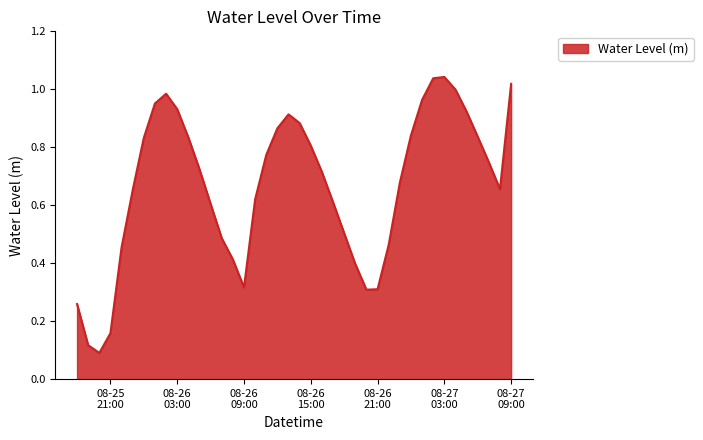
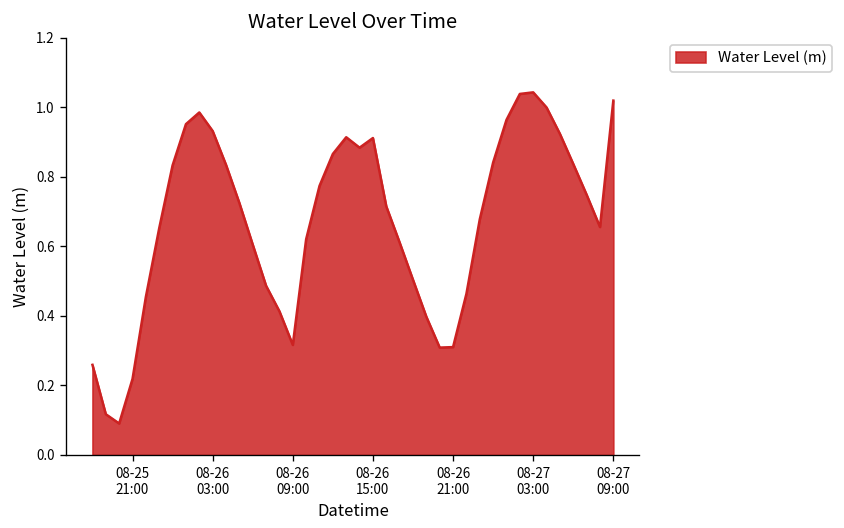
08-25 21:00: 0.16 -> 0.22
08-26 15:00: 0.81 -> 0.91
